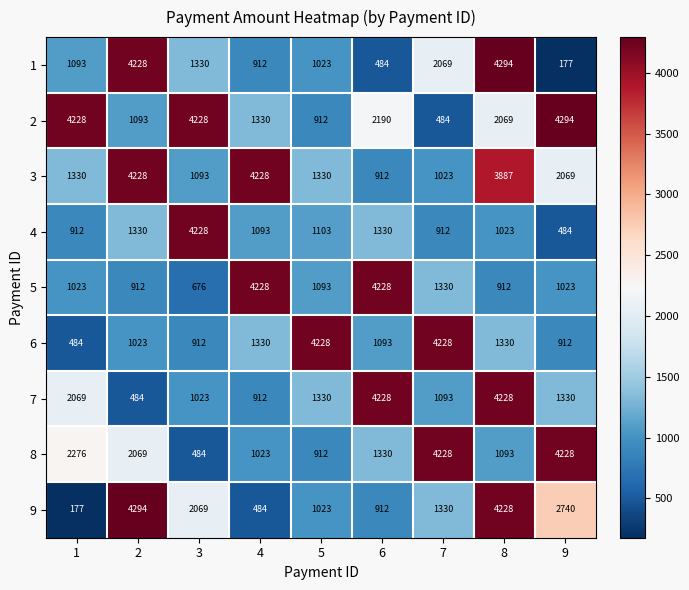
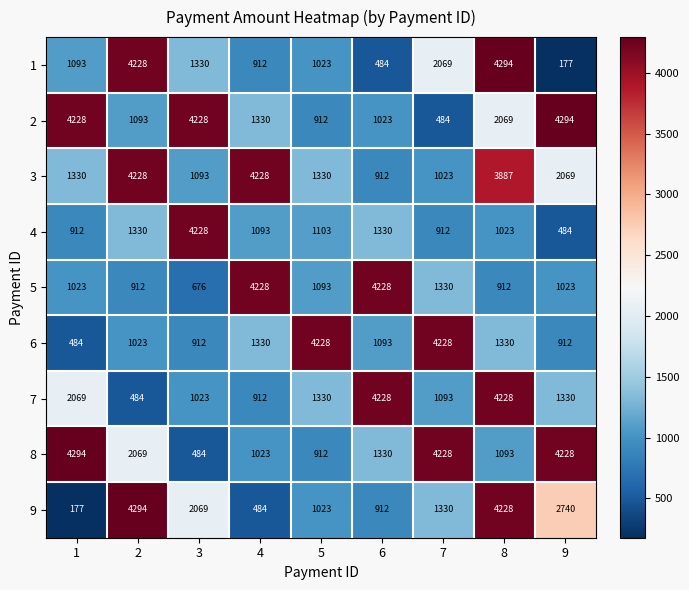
2, 6: 2190 -> 1023
8, 1: 2276 -> 4294
